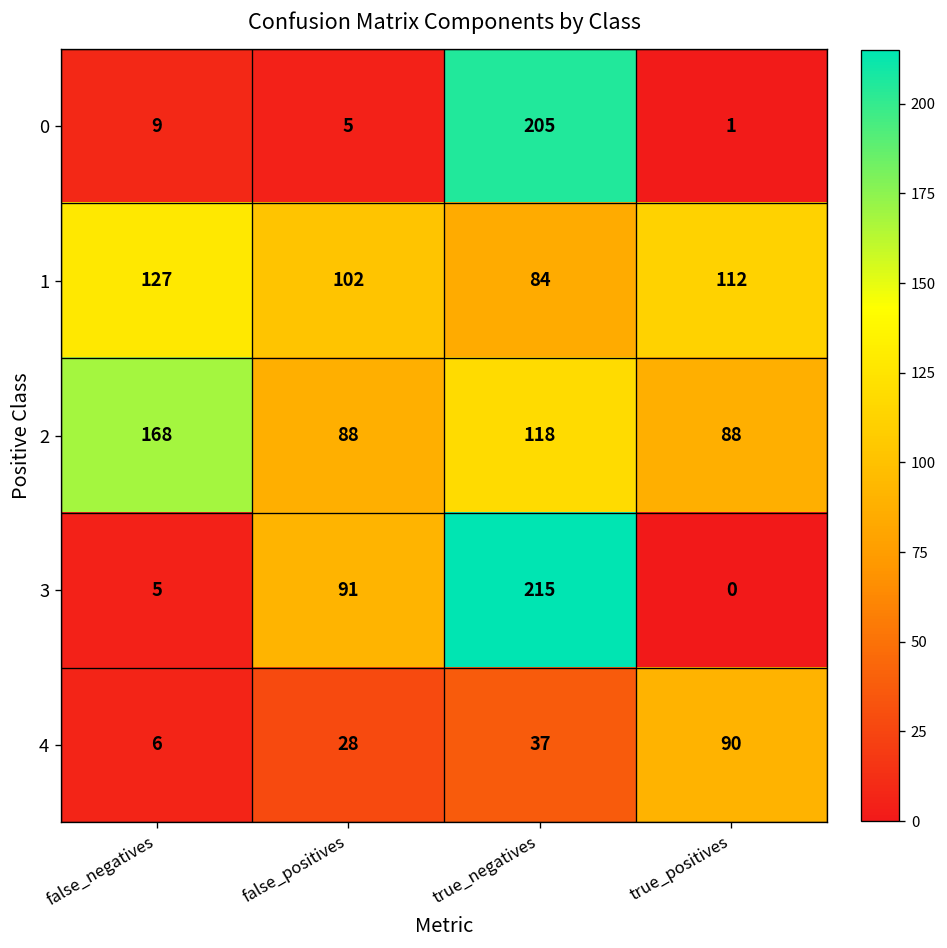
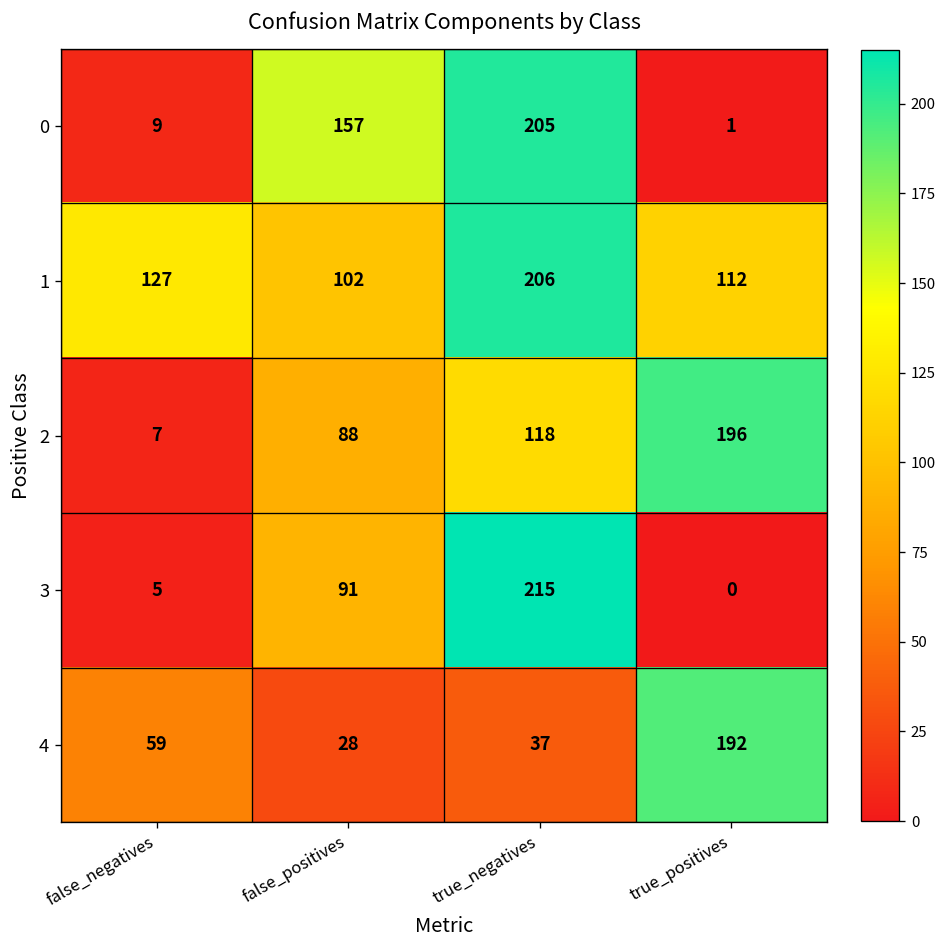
0, false_positives: 5 -> 157
1, true_negatives: 84 -> 206
2, false_negatives: 168 -> 7
2, true_positives: 88 -> 196
4, false_negatives: 6 -> 59
4, true_positives: 90 -> 192
